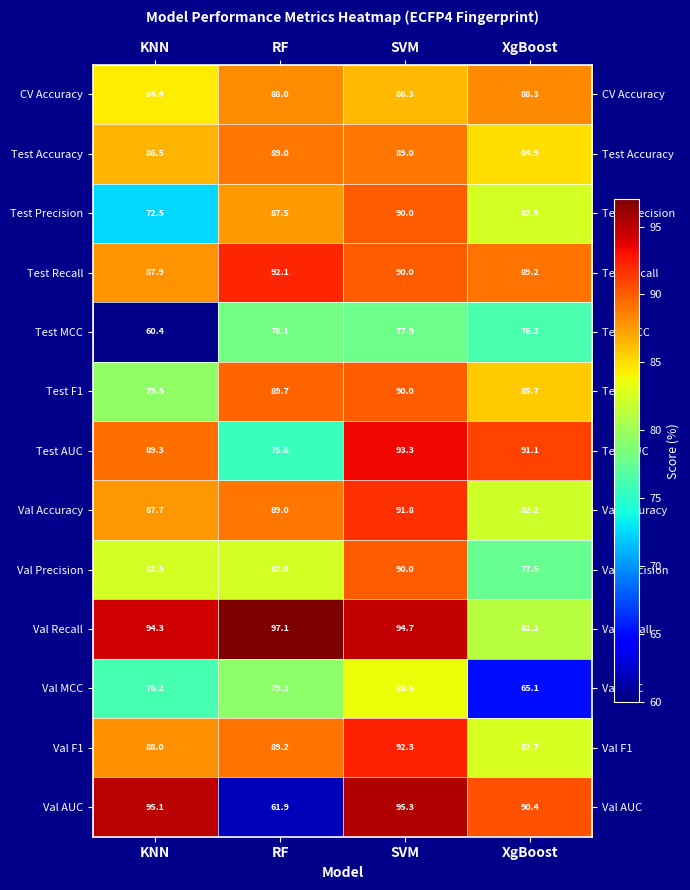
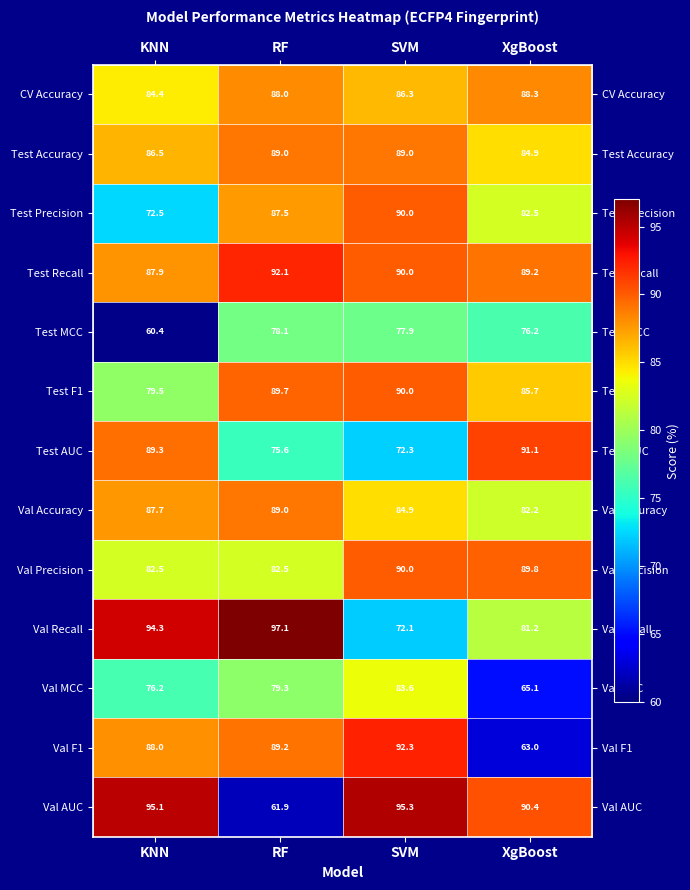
Test AUC, SVM: 93.3 -> 72.3
Val Accuracy, SVM: 91.8 -> 84.9
Val Precision, XgBoost: 77.5 -> 89.8
Val Recall, SVM: 94.7 -> 72.1
Val F1, XgBoost: 82.7 -> 63.0
